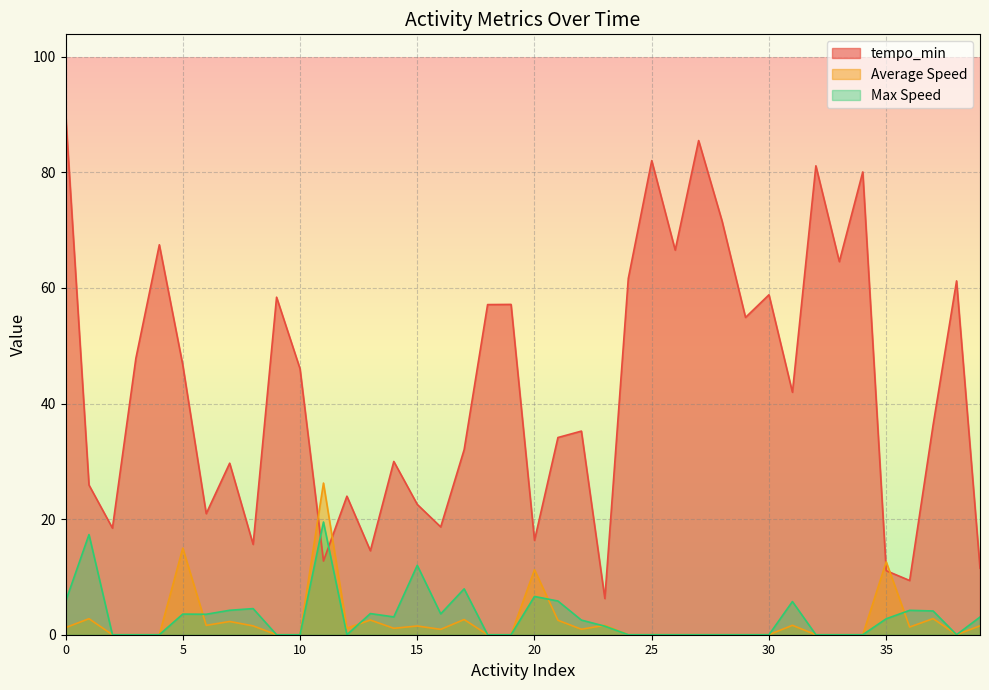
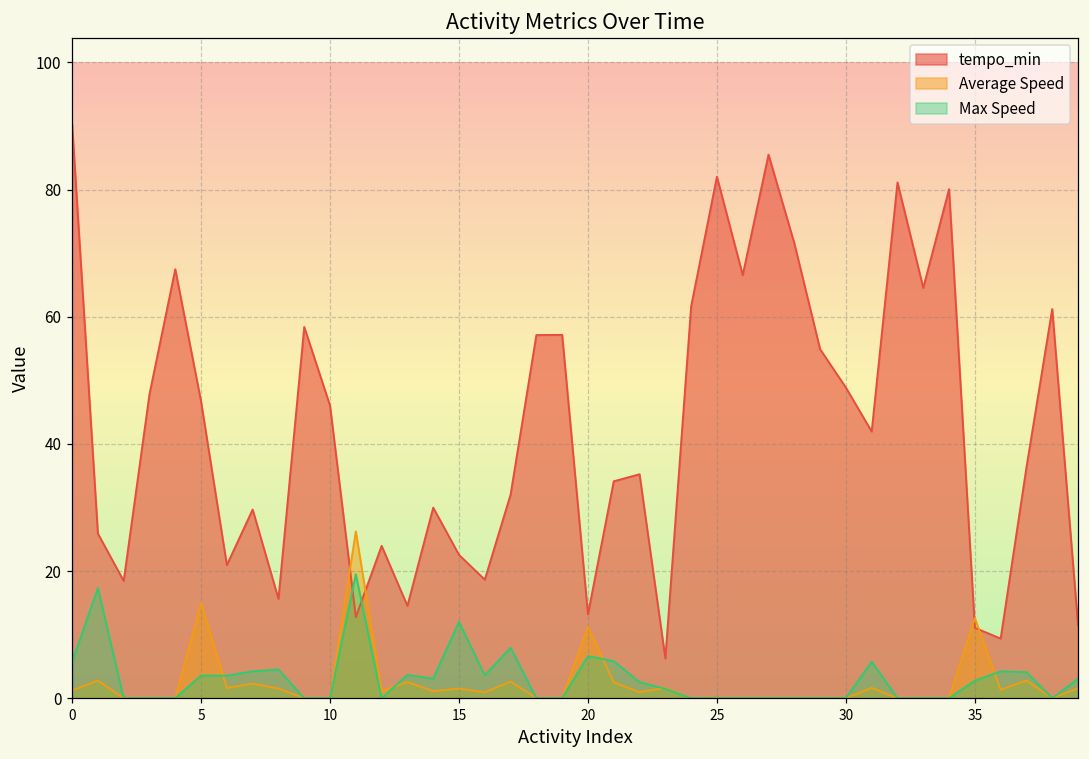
tempo_min, 20: 16 -> 13
tempo_min, 30: 59 -> 49
